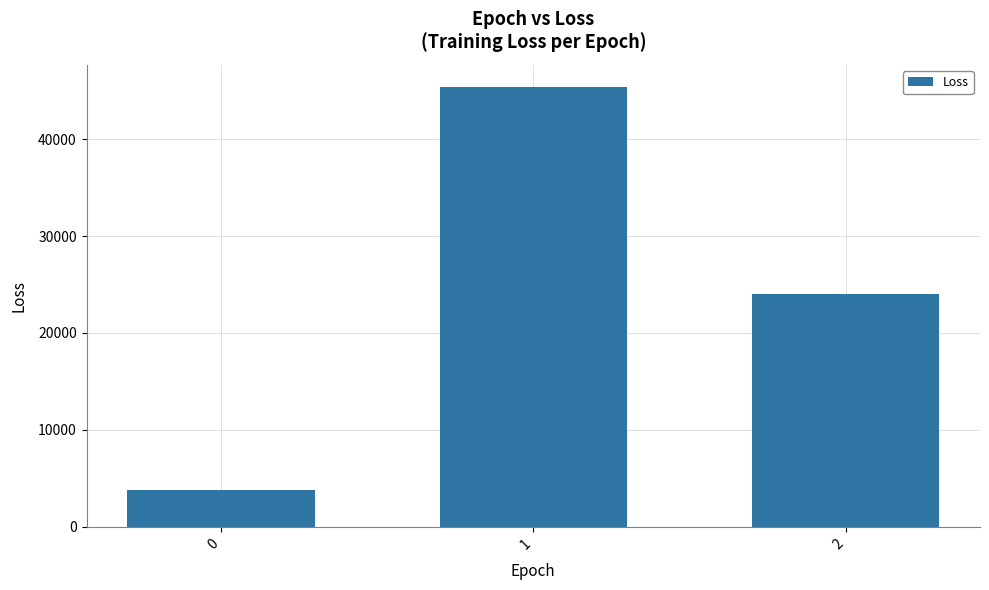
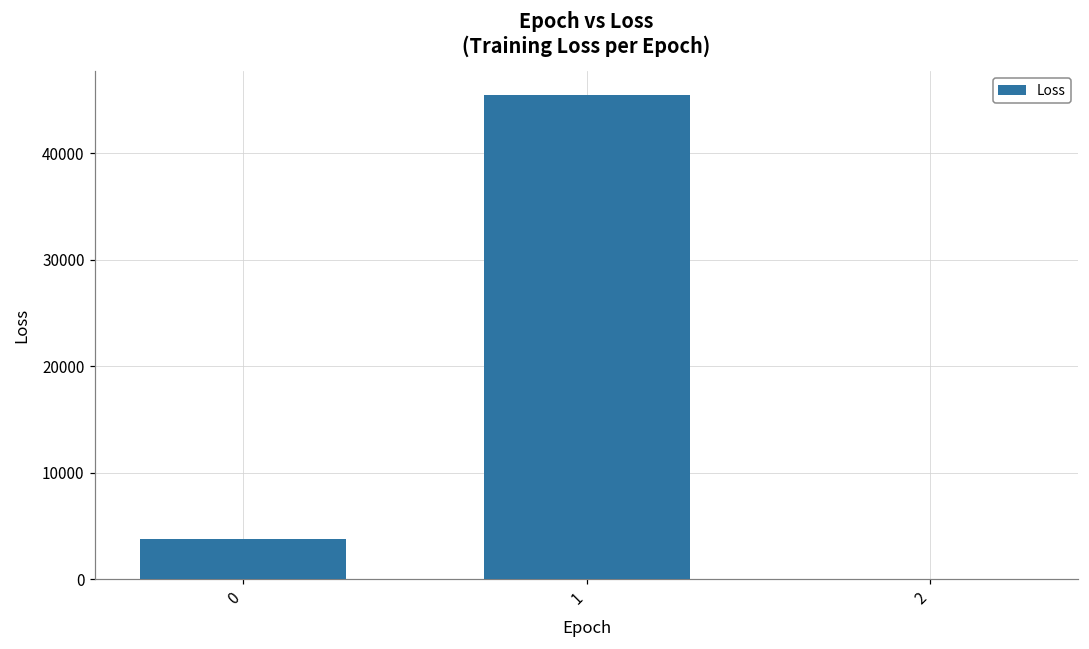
2: 24000 -> 0
